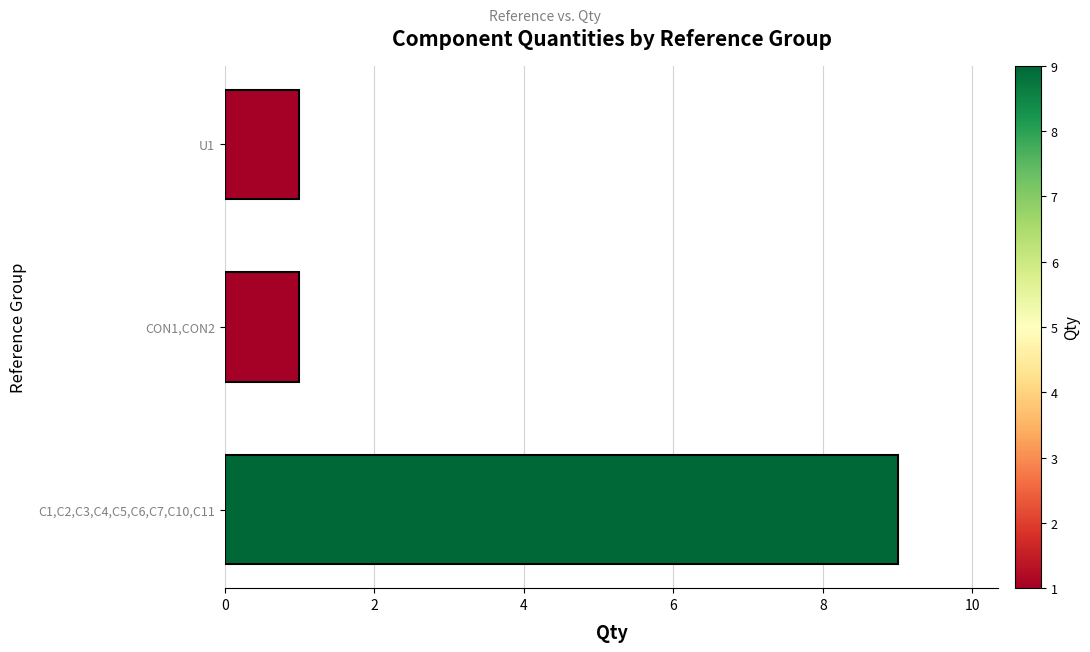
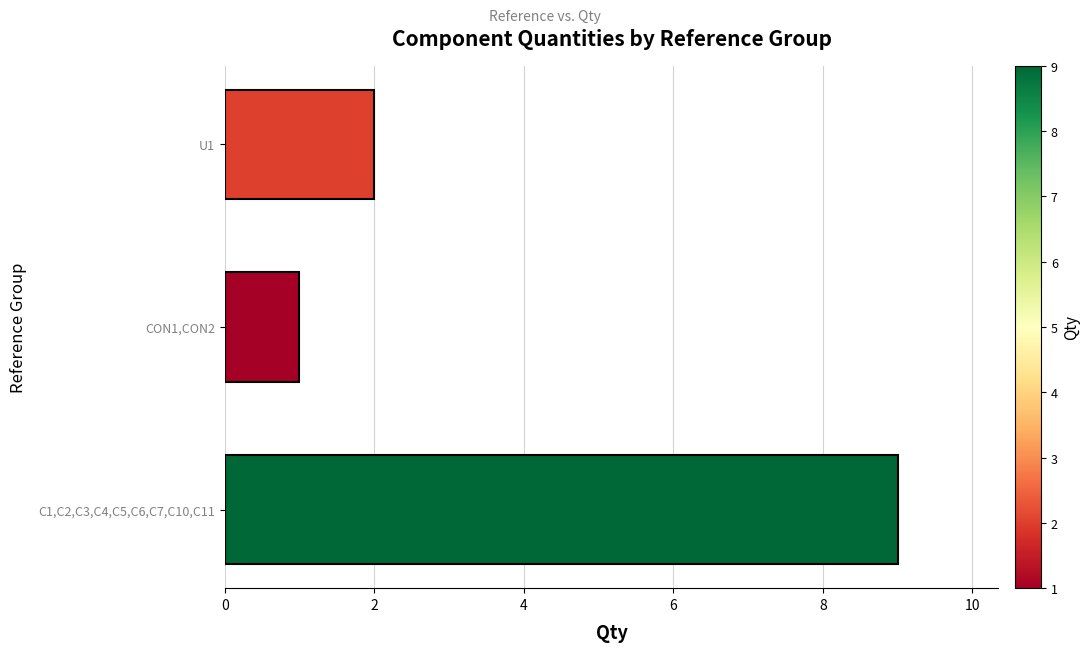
U1: 1 -> 2
